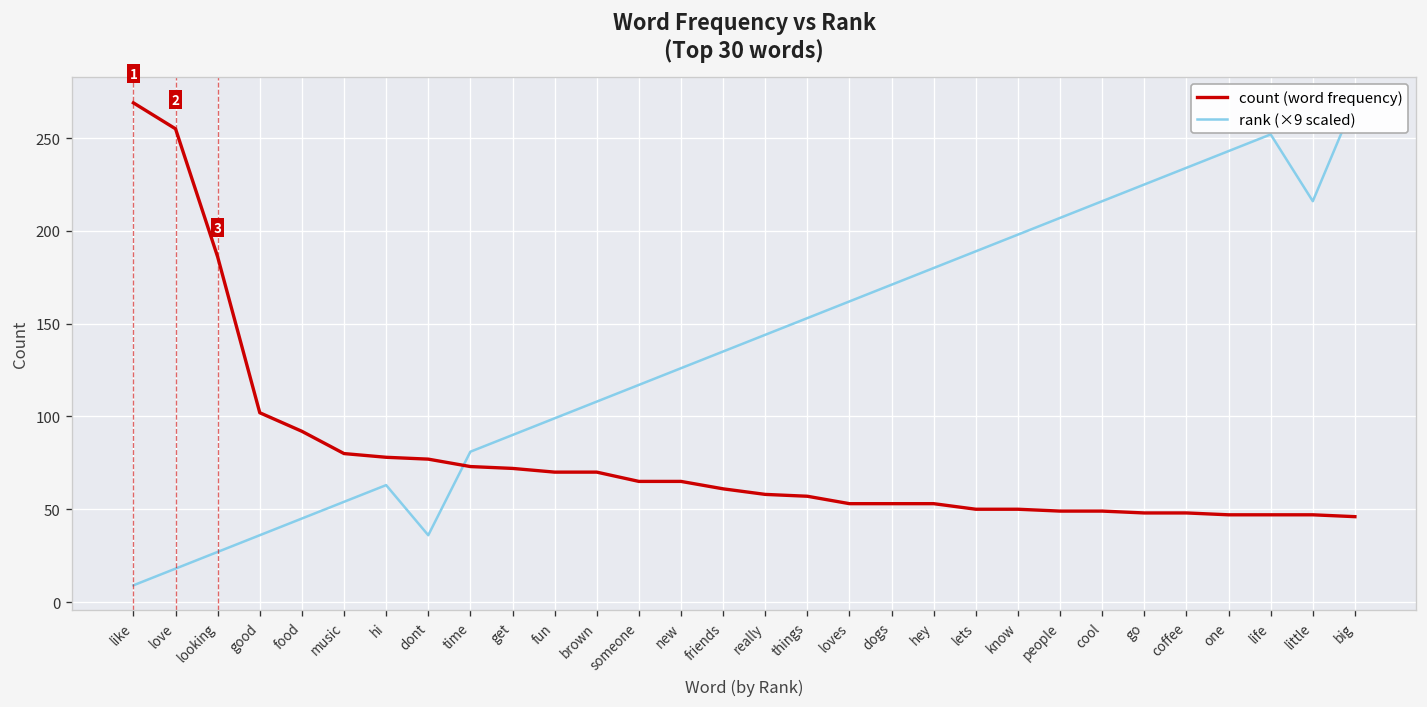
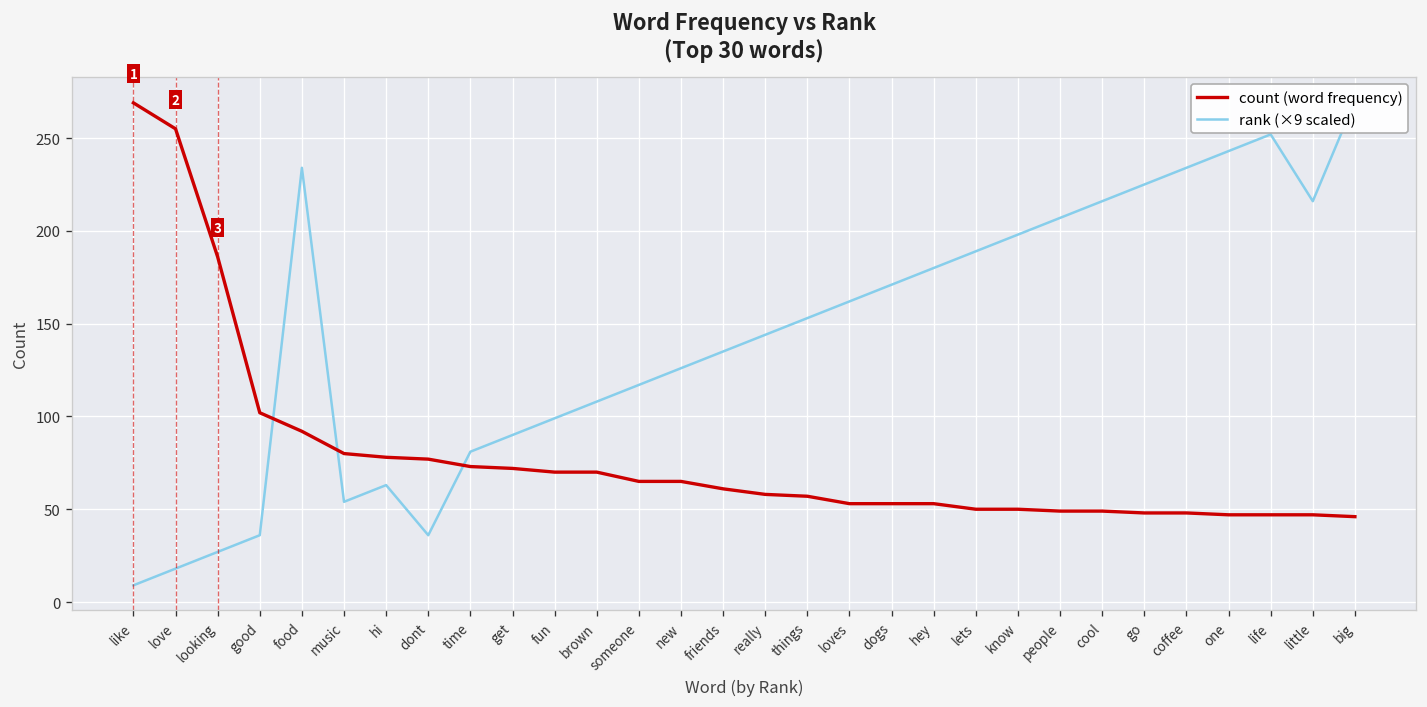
rank (×9 scaled), food: 45 -> 234
